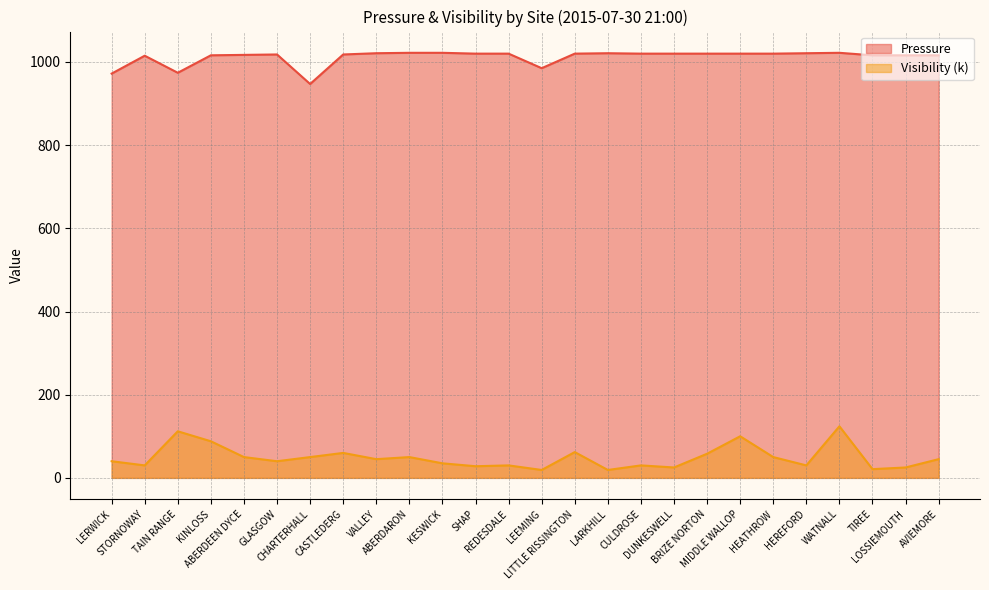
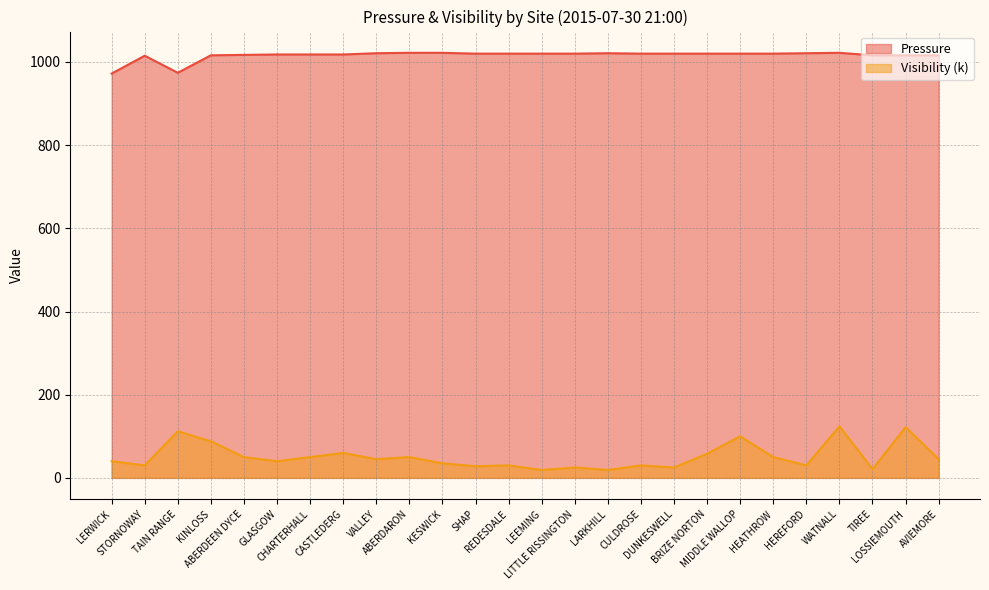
Pressure, CHARTERHALL: 950 -> 1020
Pressure, LEEMING: 990 -> 1020
Visibility (k), LITTLE RISSINGTON: 60 -> 30
Visibility (k), LOSSIEMOUTH: 30 -> 120
